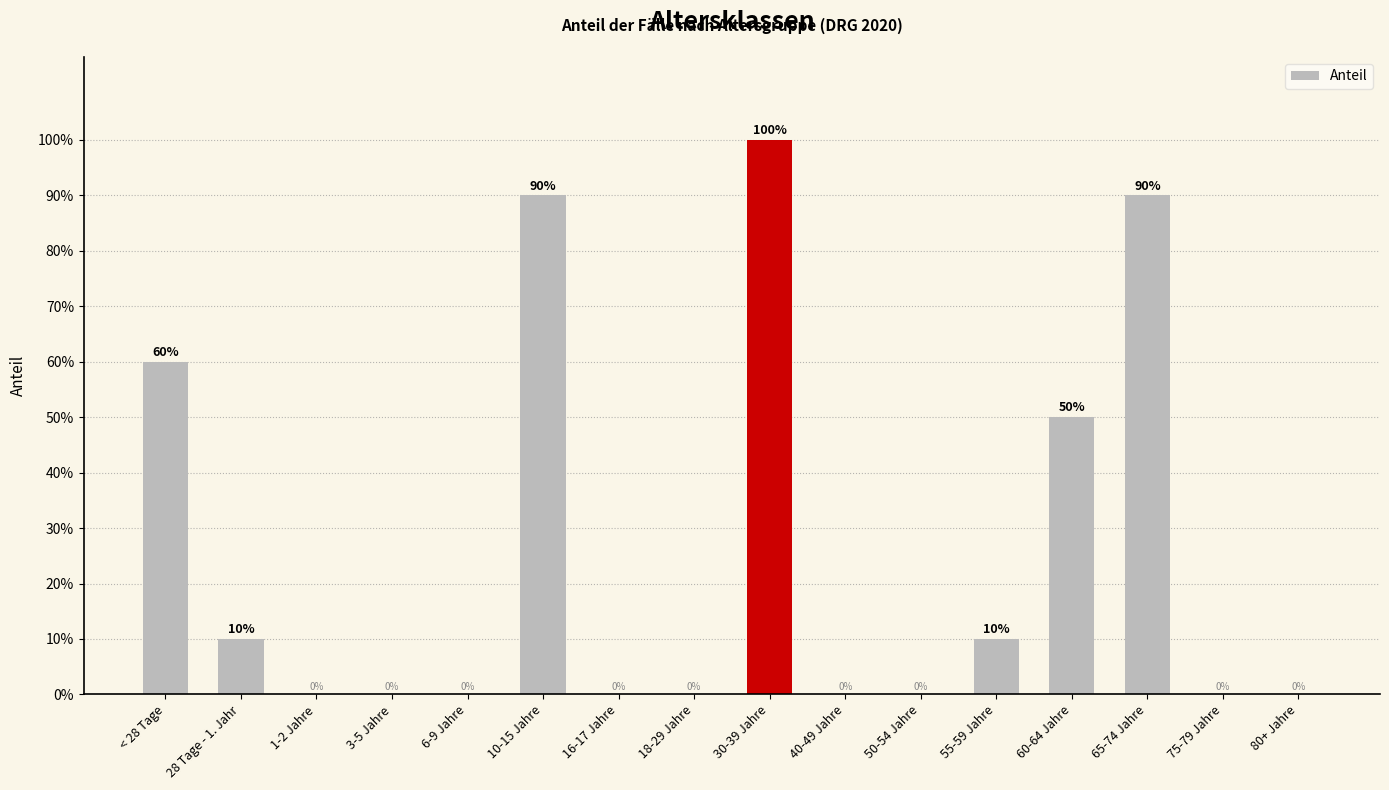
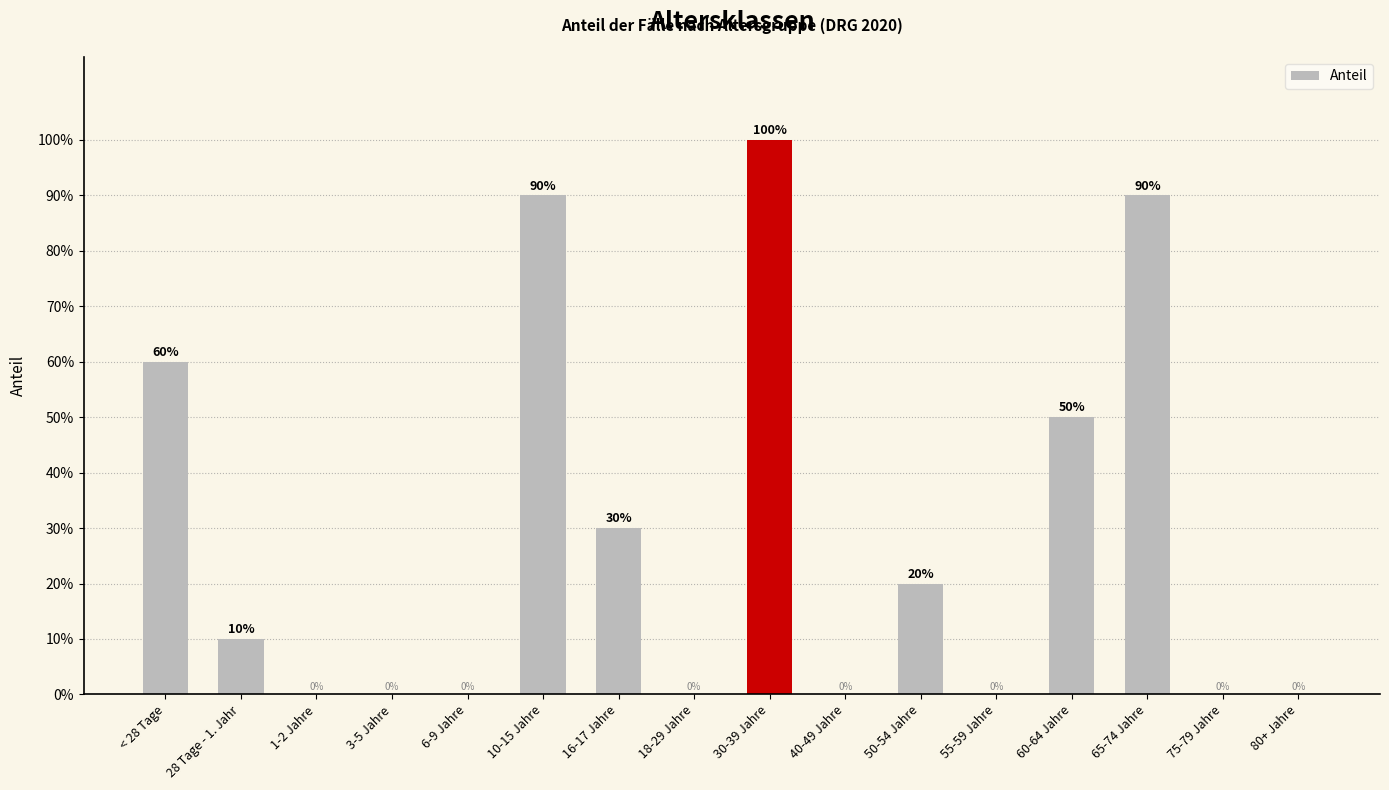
16-17 Jahre: 0% -> 30%
50-54 Jahre: 0% -> 20%
55-59 Jahre: 10% -> 0%
